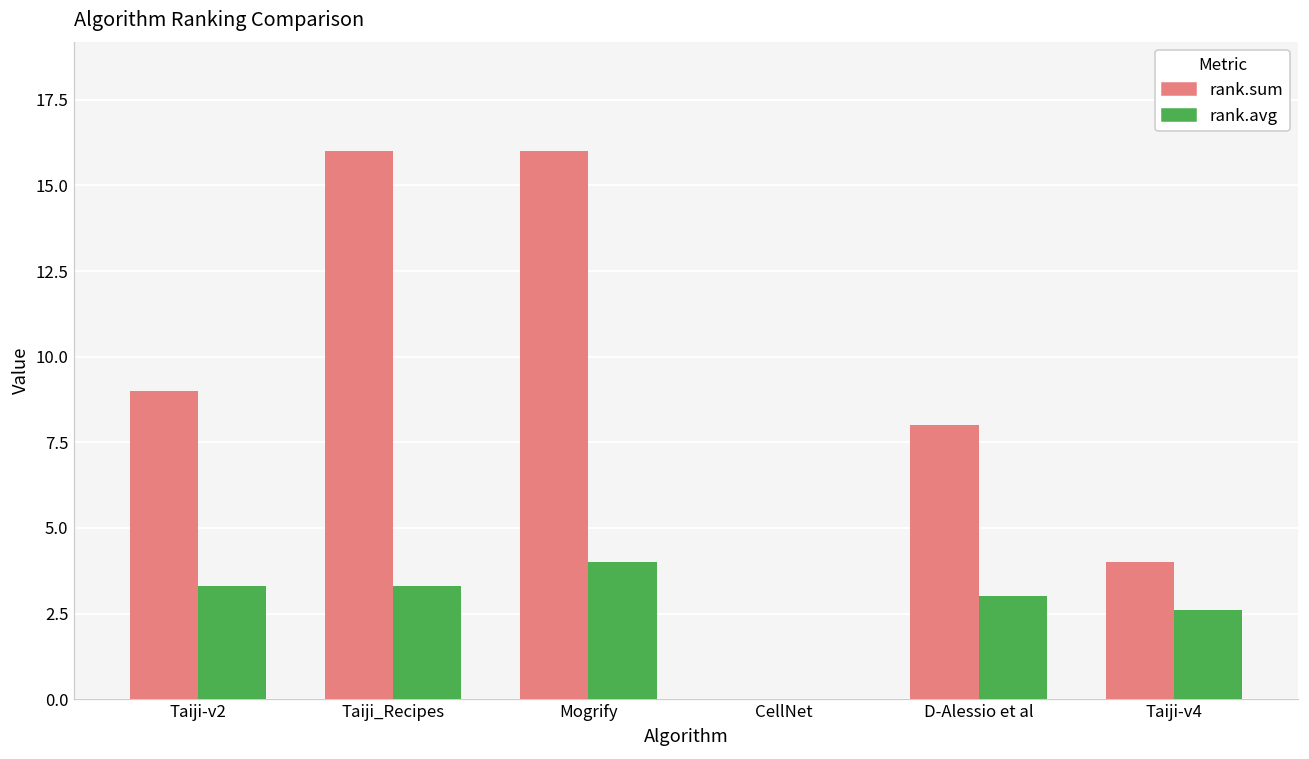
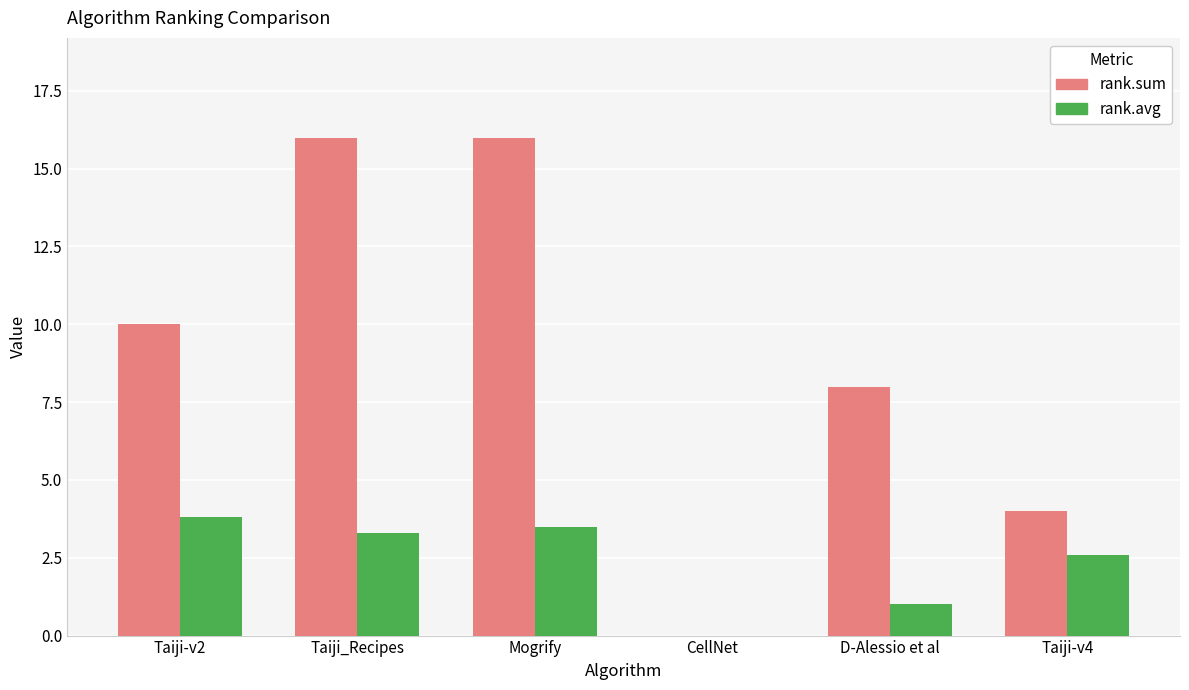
rank.sum, Taiji-v2: 9 -> 10
rank.avg, Taiji-v2: 3.3 -> 3.8
rank.avg, Mogrify: 4.0 -> 3.5
rank.avg, D-Alessio et al: 3 -> 1
